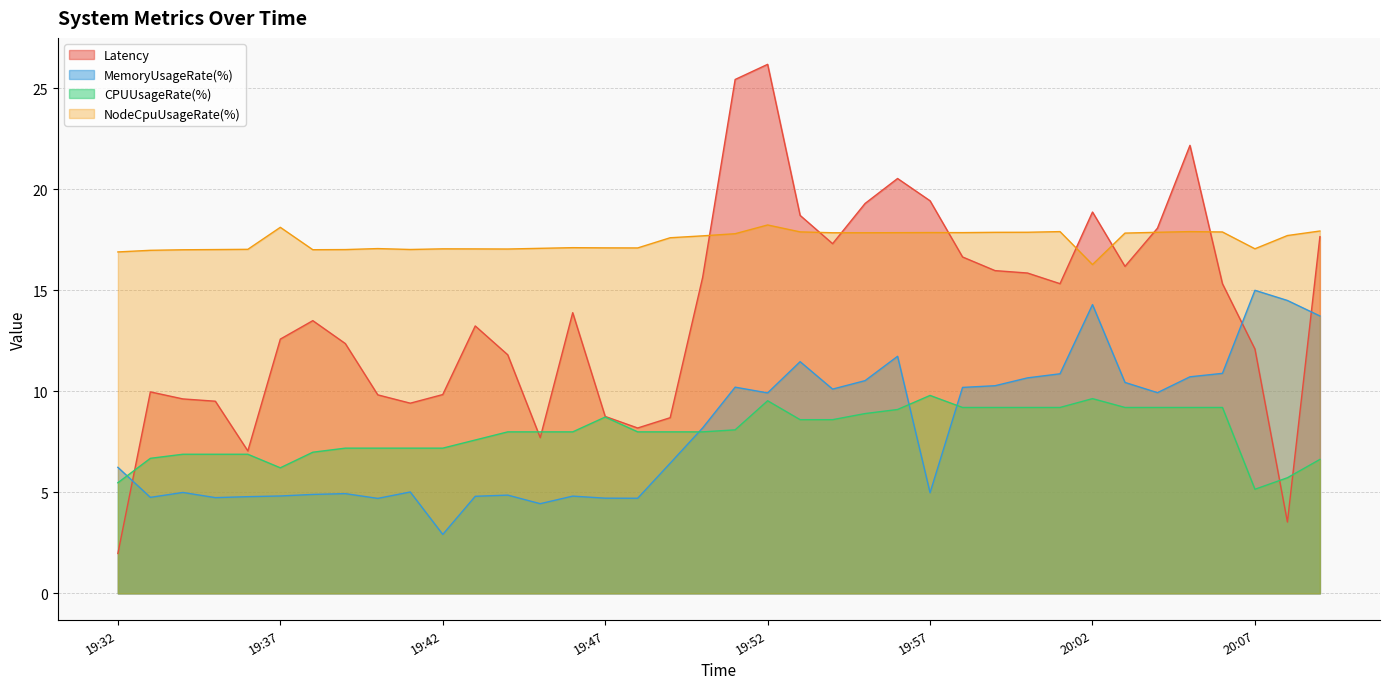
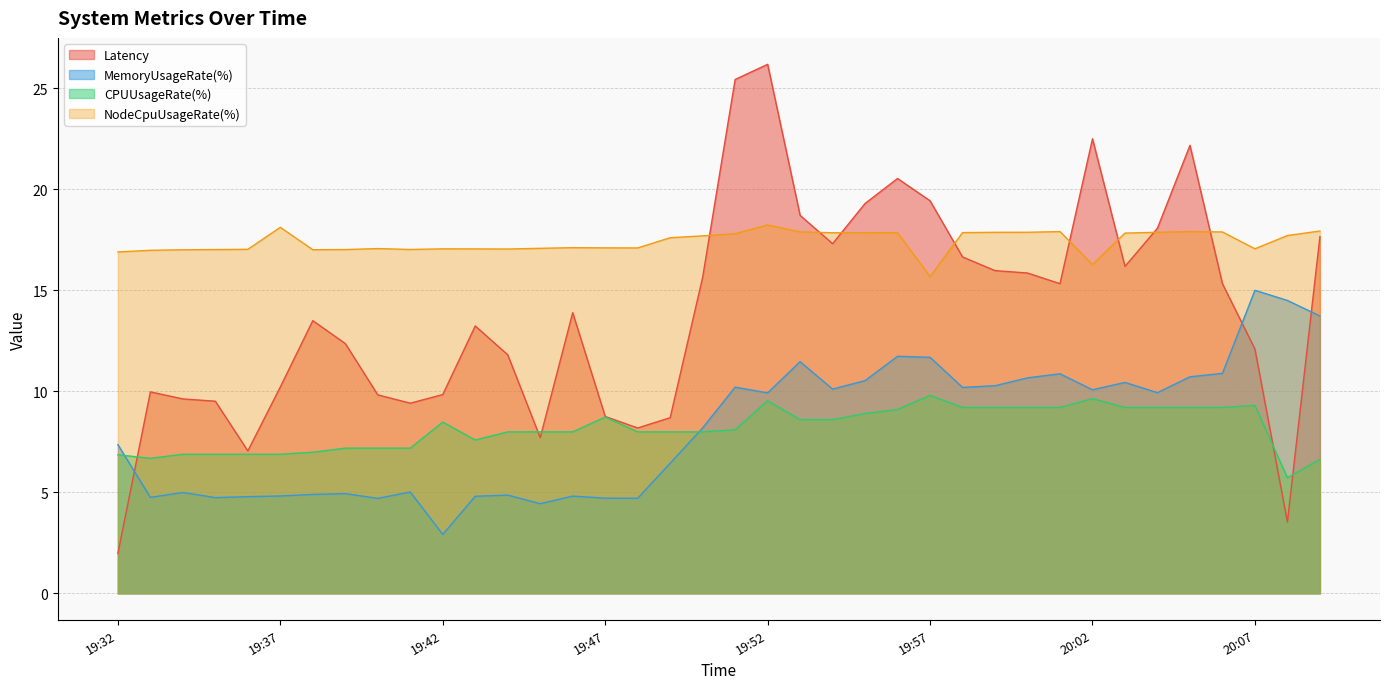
MemoryUsageRate(%), 19:32: 6.2 -> 7.4
CPUUsageRate(%), 19:32: 5.5 -> 6.9
Latency, 19:37: 12.6 -> 10.2
CPUUsageRate(%), 19:37: 6.2 -> 6.9
CPUUsageRate(%), 19:42: 7.2 -> 8.5
MemoryUsageRate(%), 19:57: 5.0 -> 11.7
NodeCpuUsageRate(%), 19:57: 17.9 -> 15.7
Latency, 20:02: 18.9 -> 22.5
MemoryUsageRate(%), 20:02: 14.3 -> 10.1
CPUUsageRate(%), 20:07: 5.2 -> 9.3
